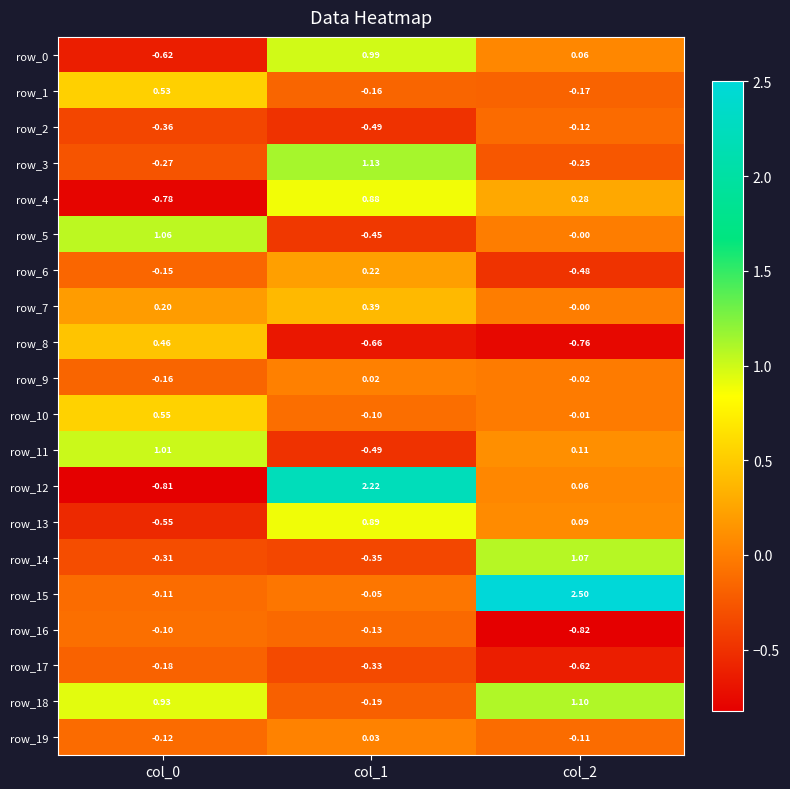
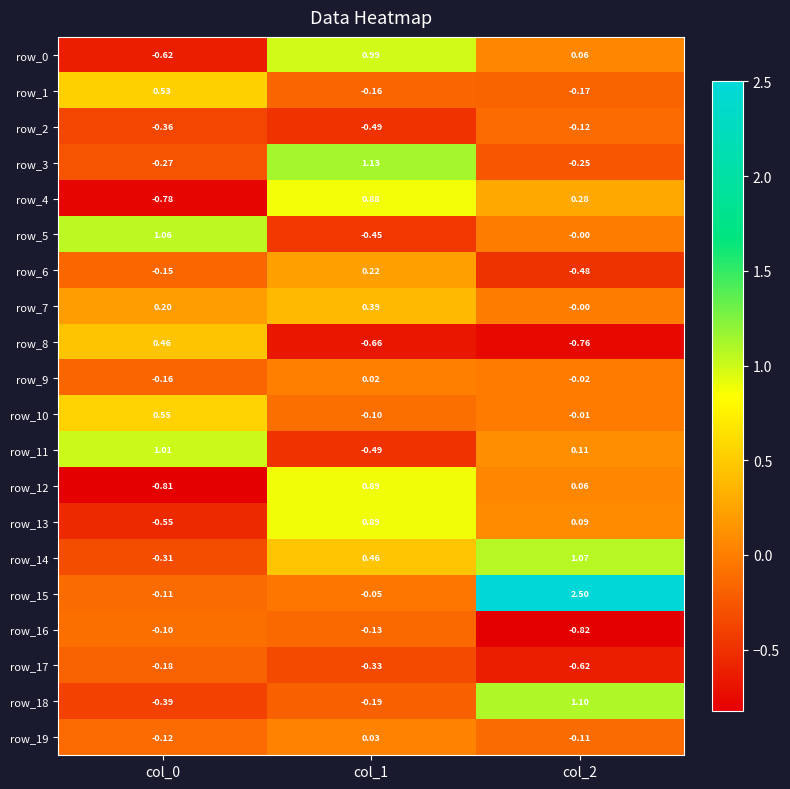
row_12, col_1: 2.22 -> 0.89
row_14, col_1: -0.35 -> 0.46
row_18, col_0: 0.93 -> -0.39
